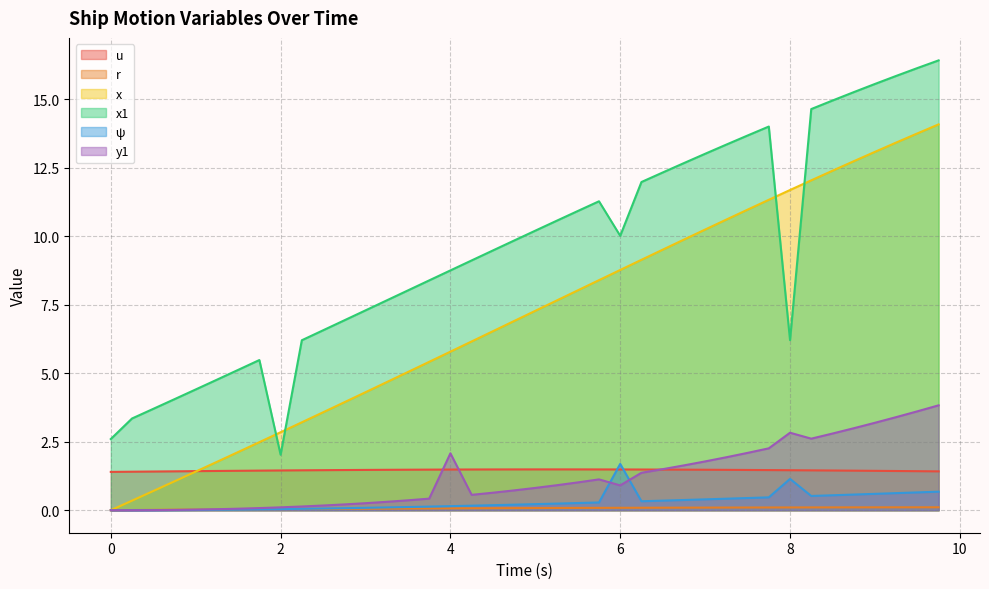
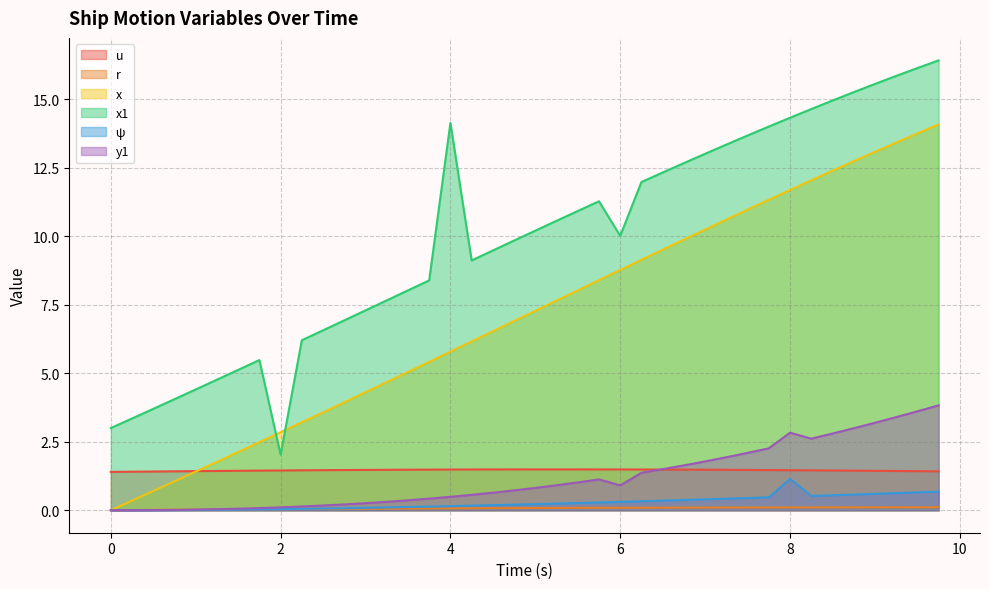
x1, 0: 2.6 -> 3.0
x1, 4: 8.8 -> 14.1
y1, 4: 2.1 -> 0.5
ψ, 6: 1.7 -> 0.3
x1, 8: 6.2 -> 14.3
